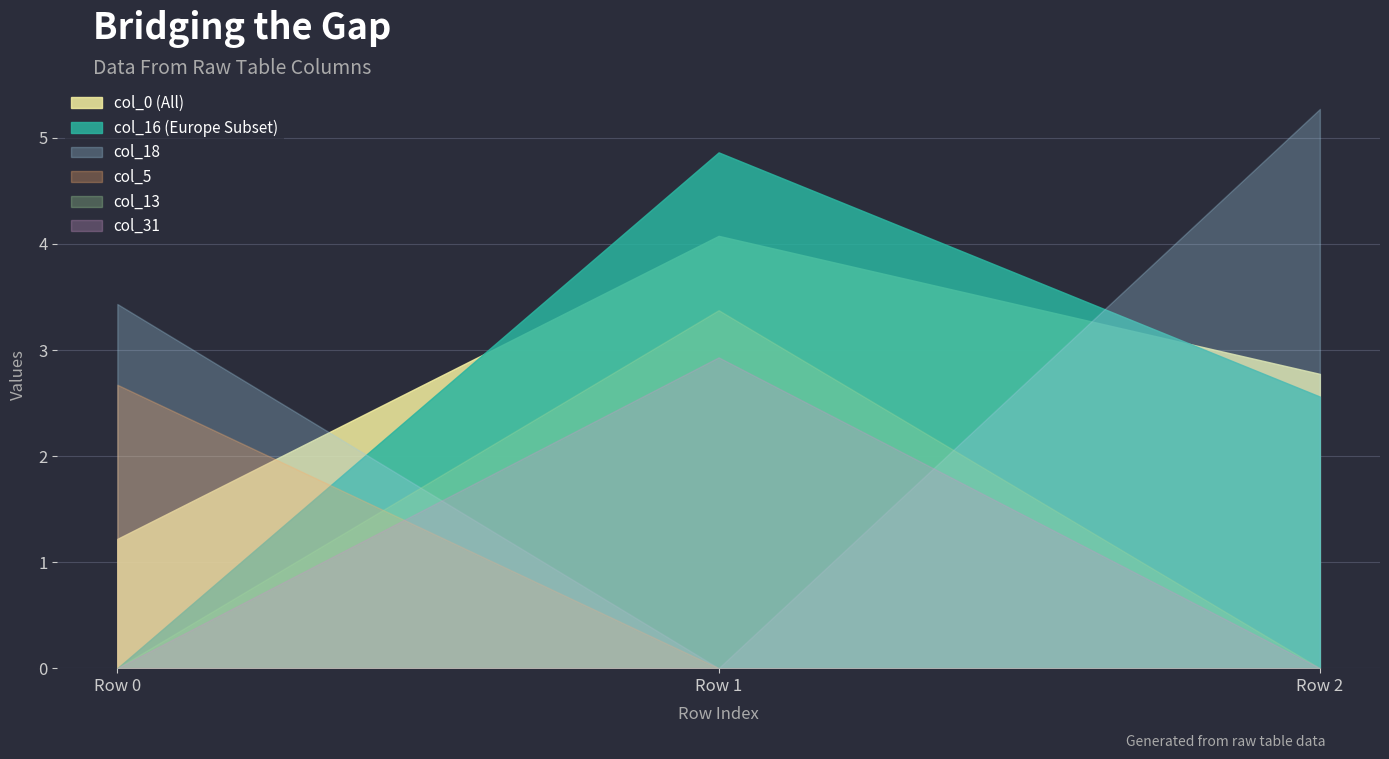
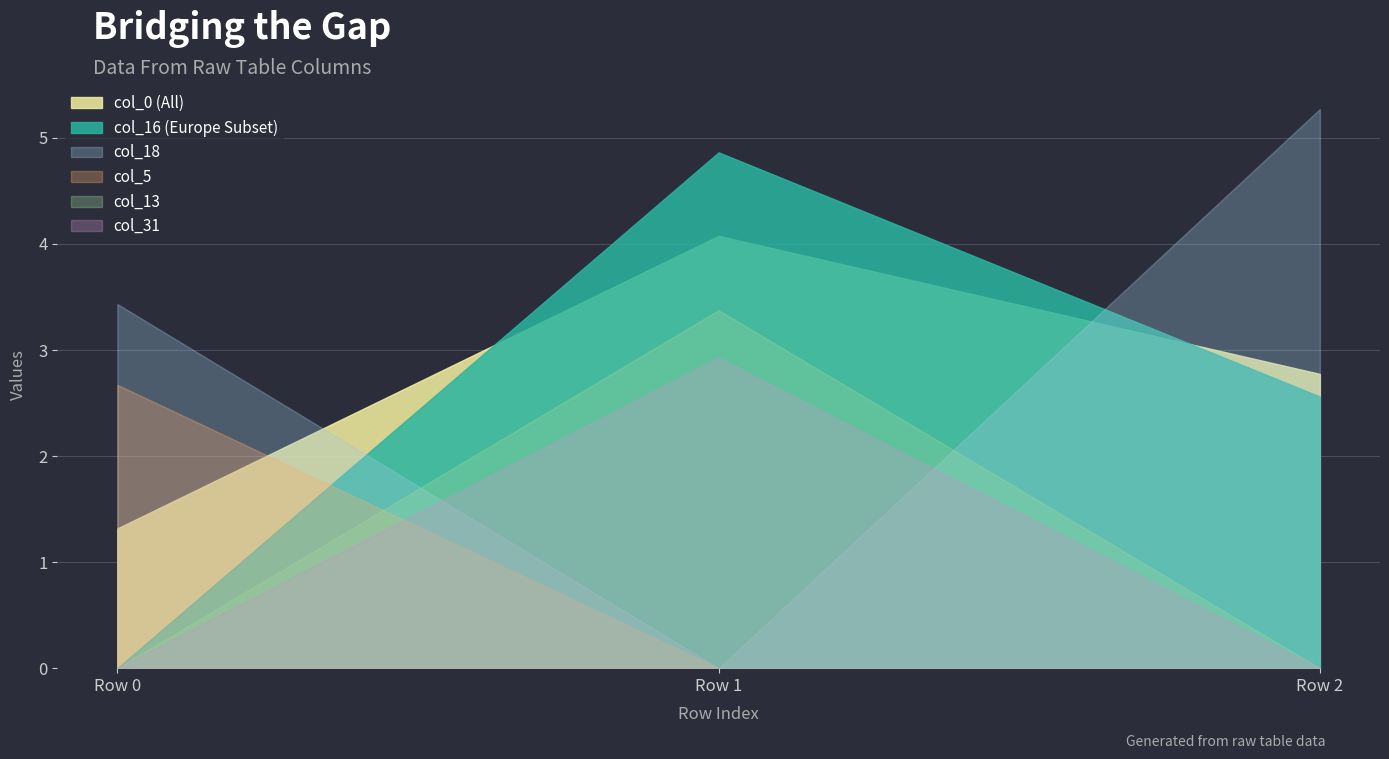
col_0 (All), Row 0: 1.22 -> 1.32
